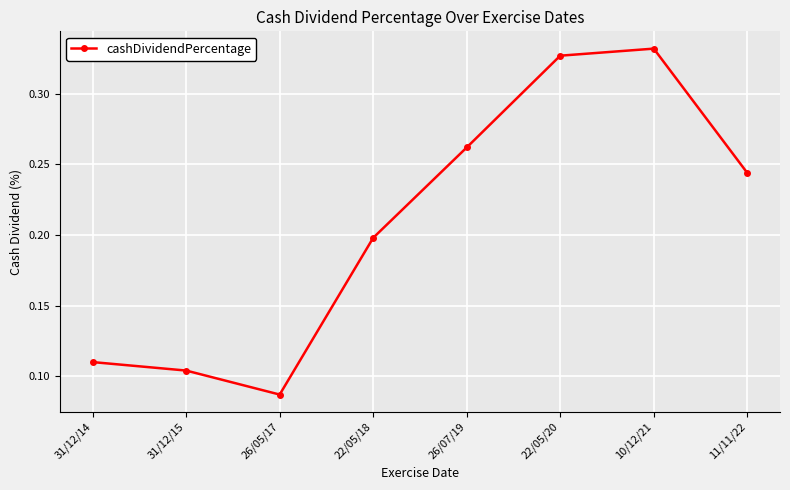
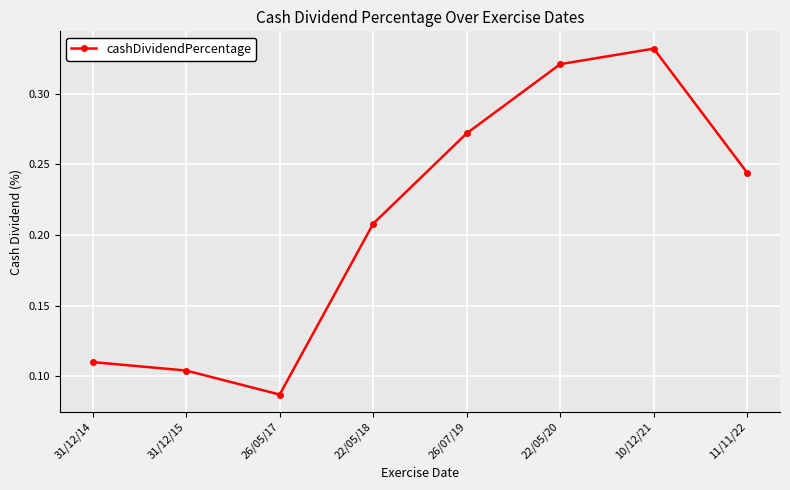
22/05/18: 0.198 -> 0.208
26/07/19: 0.262 -> 0.272
22/05/20: 0.327 -> 0.321
